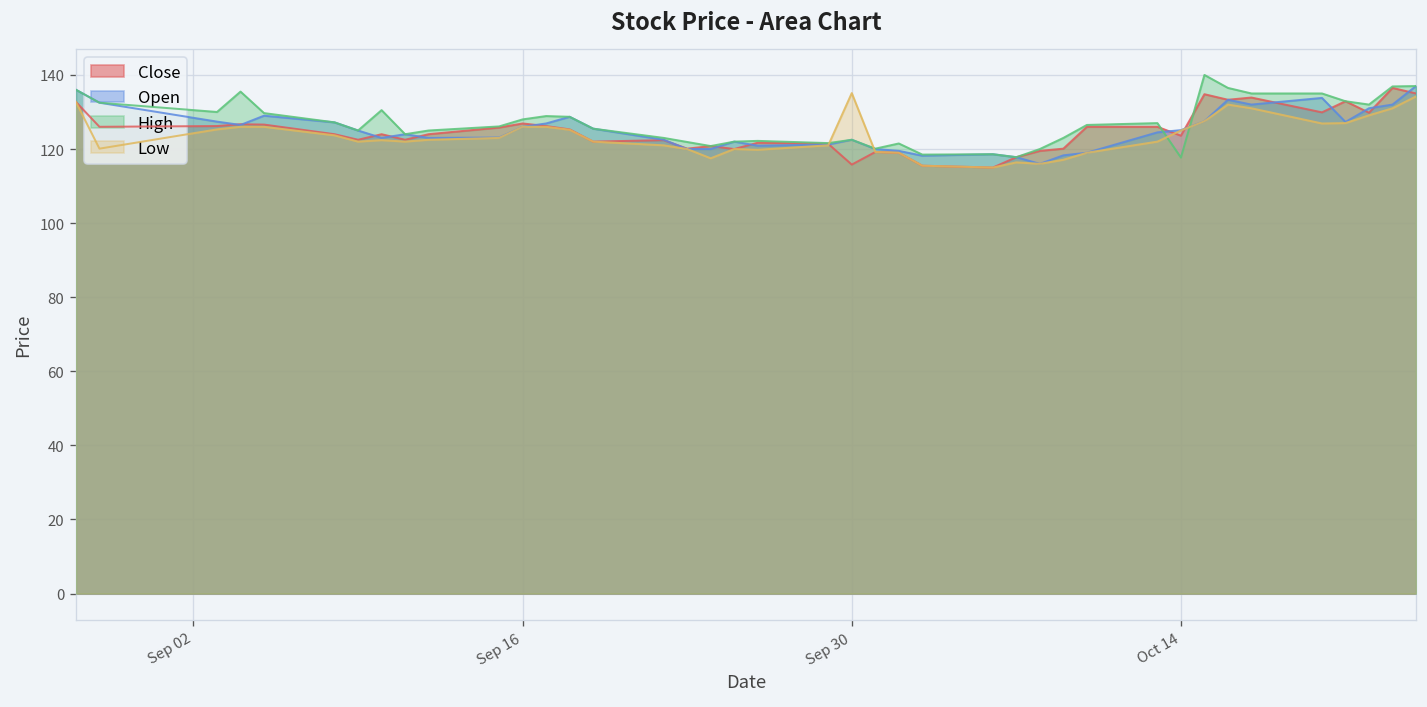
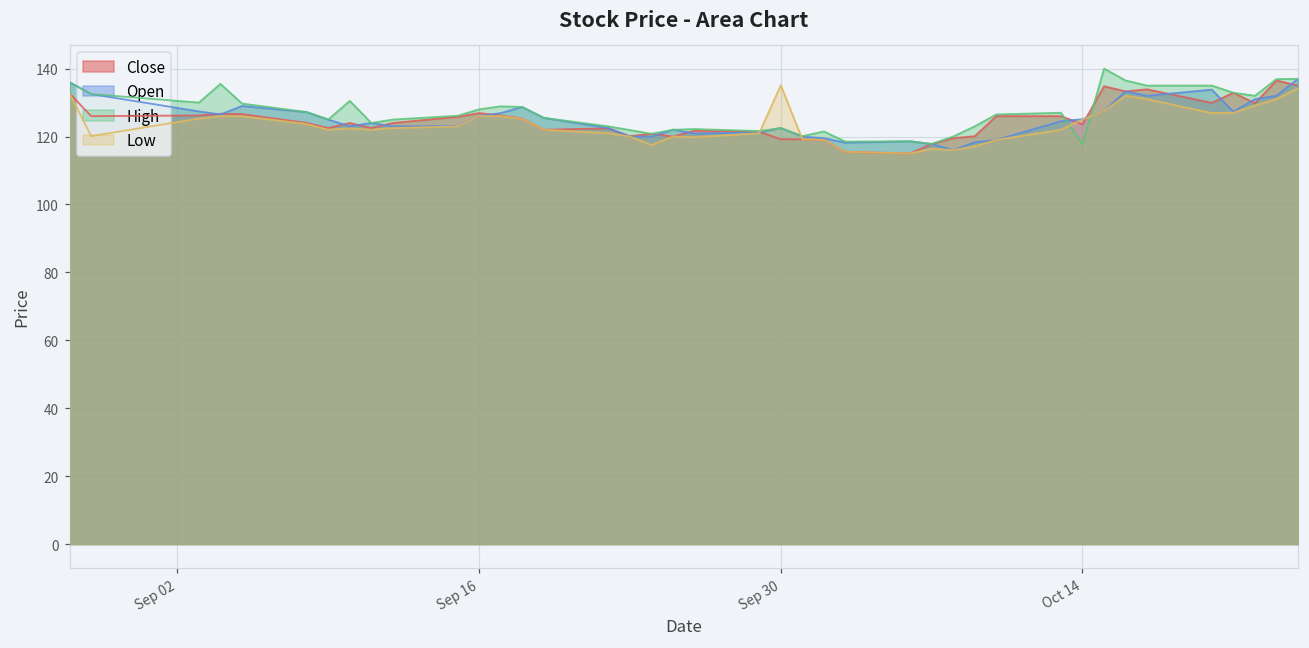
Close, Sep 30: 116 -> 119
